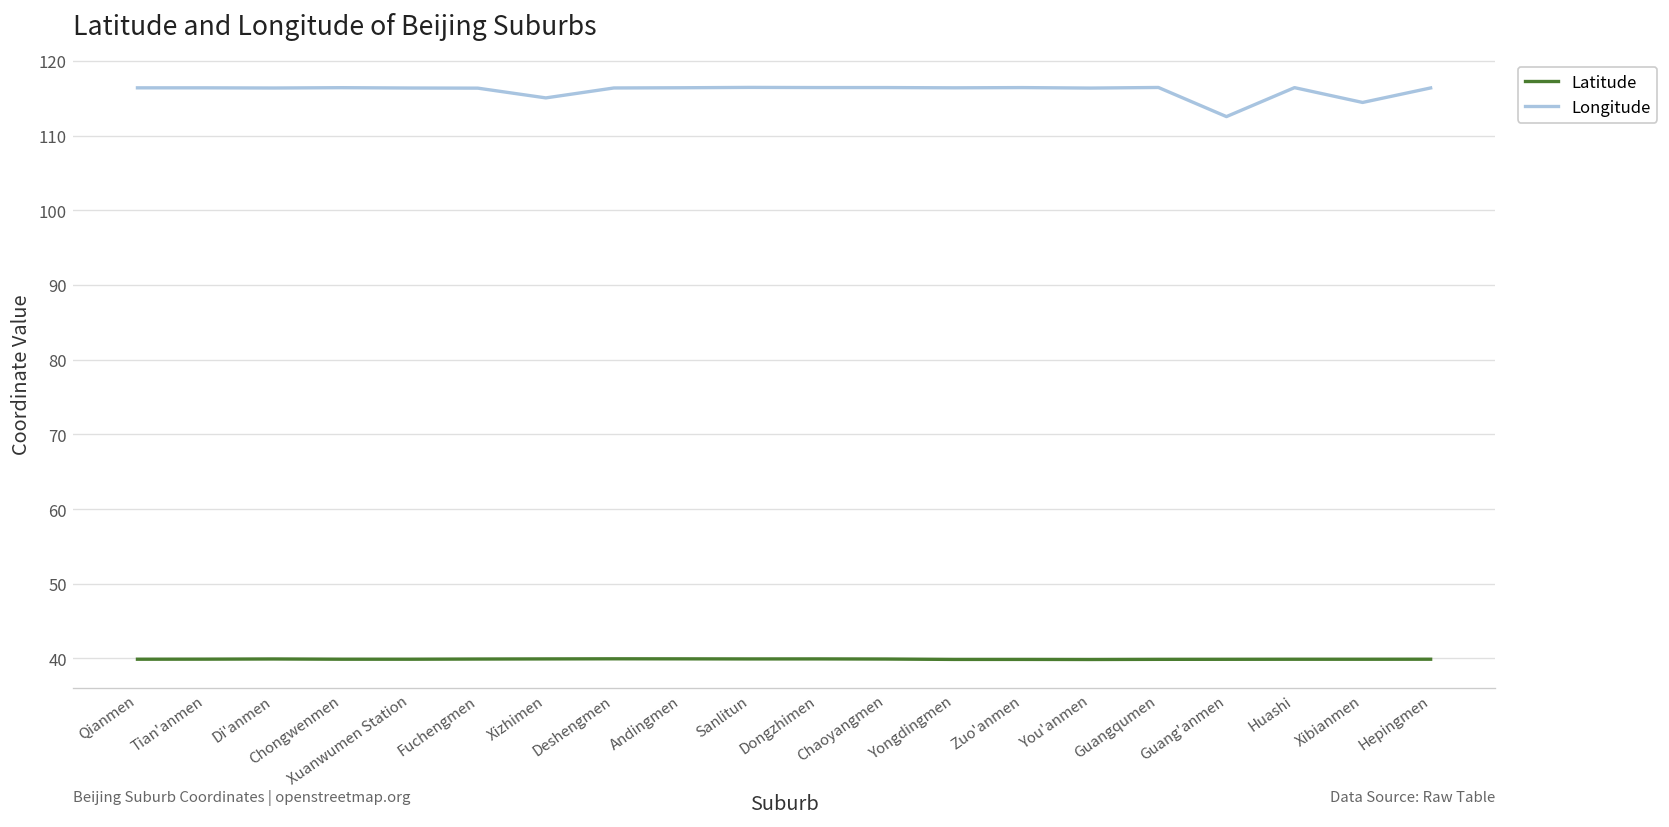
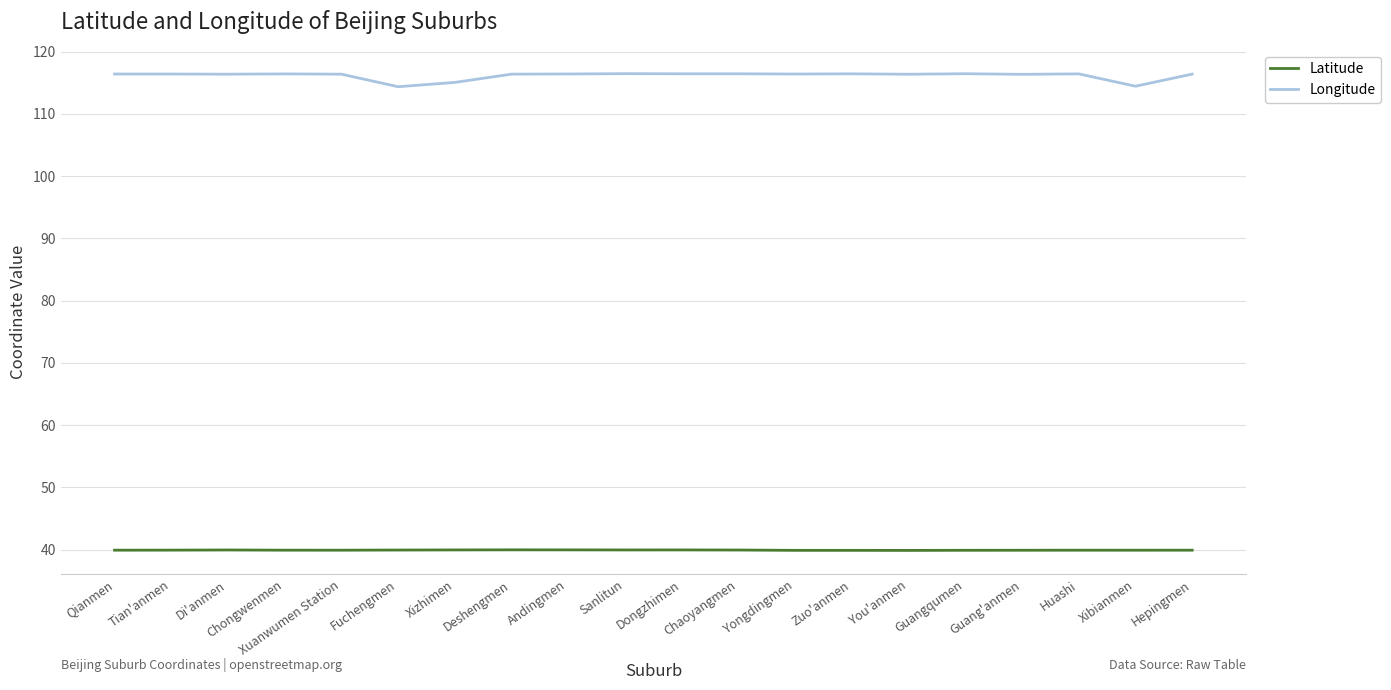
Longitude, Fuchengmen: 116 -> 114
Longitude, Guang'anmen: 113 -> 116
